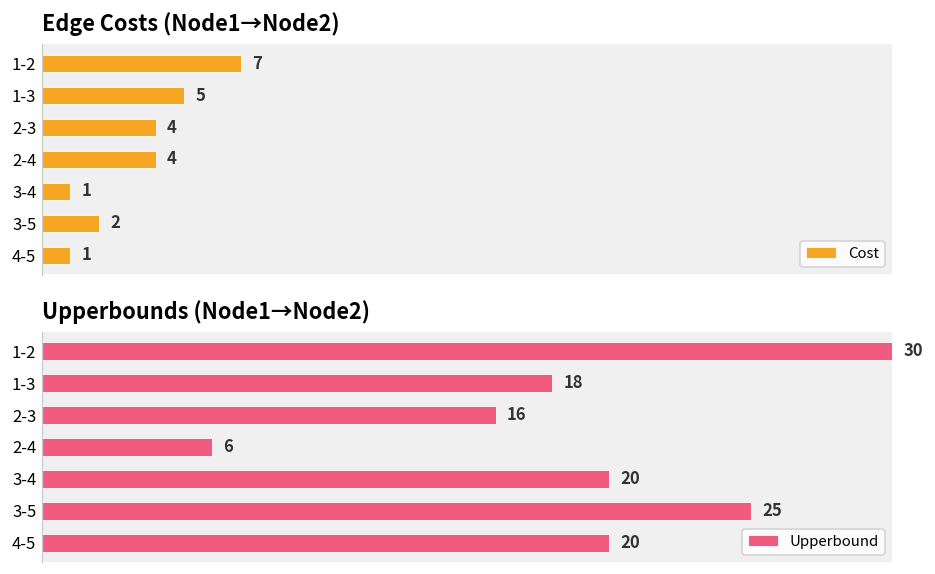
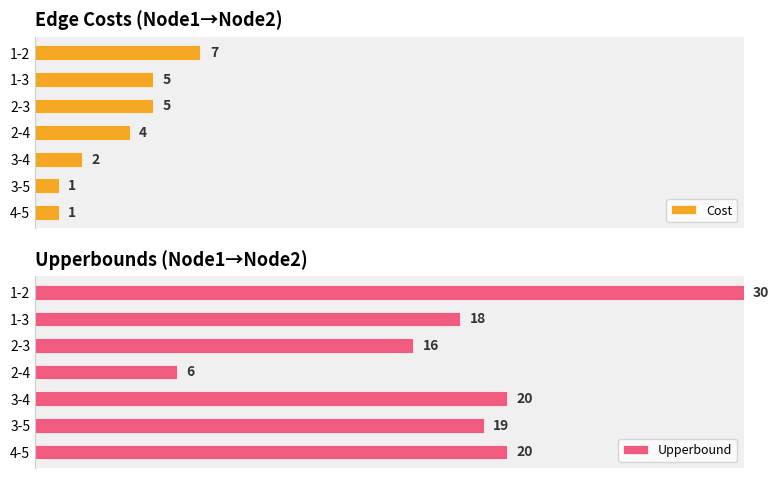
Edge Costs (Node1→Node2), 2-3: 4 -> 5
Edge Costs (Node1→Node2), 3-4: 1 -> 2
Edge Costs (Node1→Node2), 3-5: 2 -> 1
Upperbounds (Node1→Node2), 3-5: 25 -> 19
